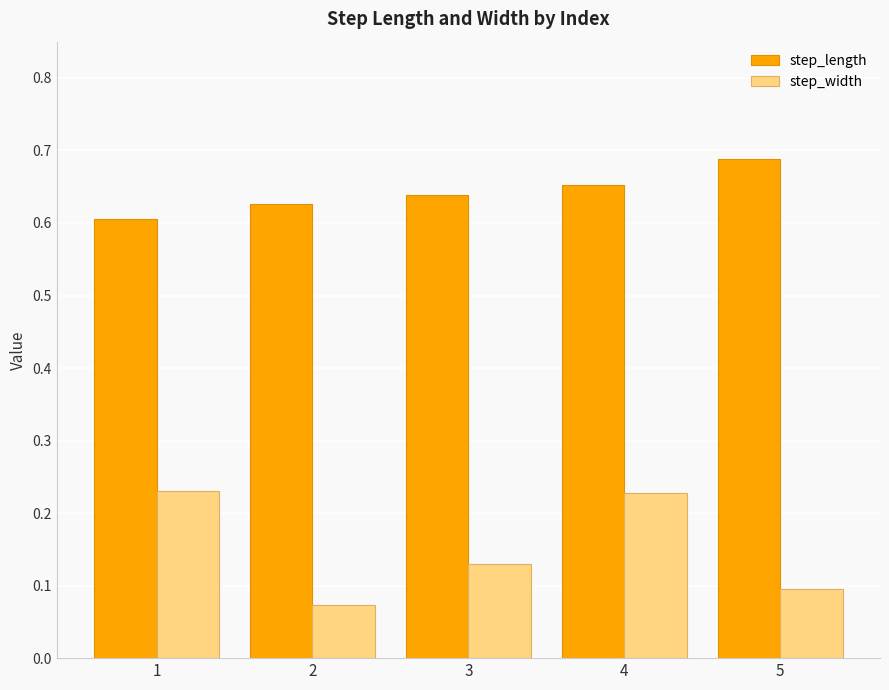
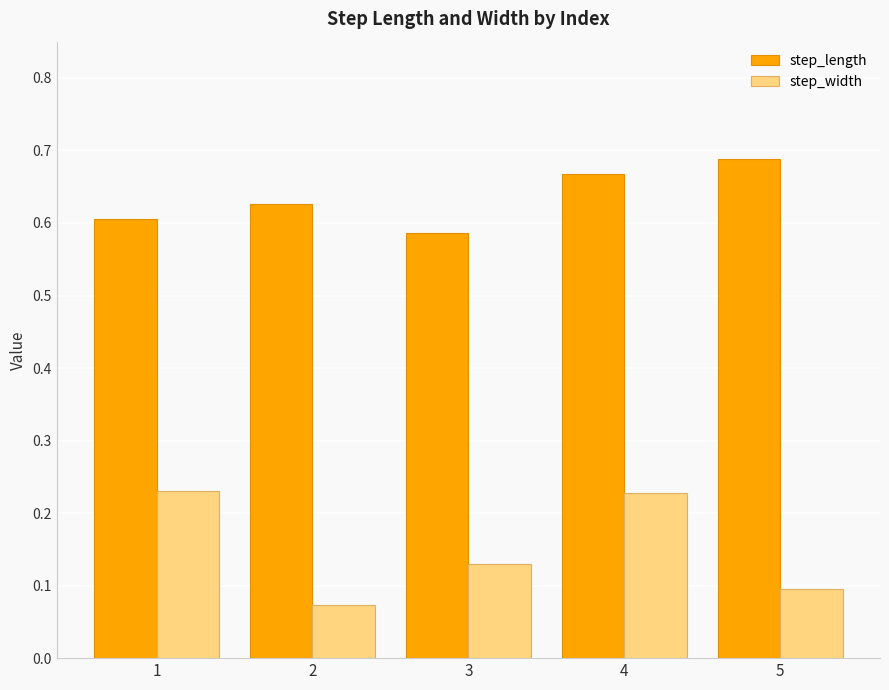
step_length, 3: 0.64 -> 0.59
step_length, 4: 0.65 -> 0.67
